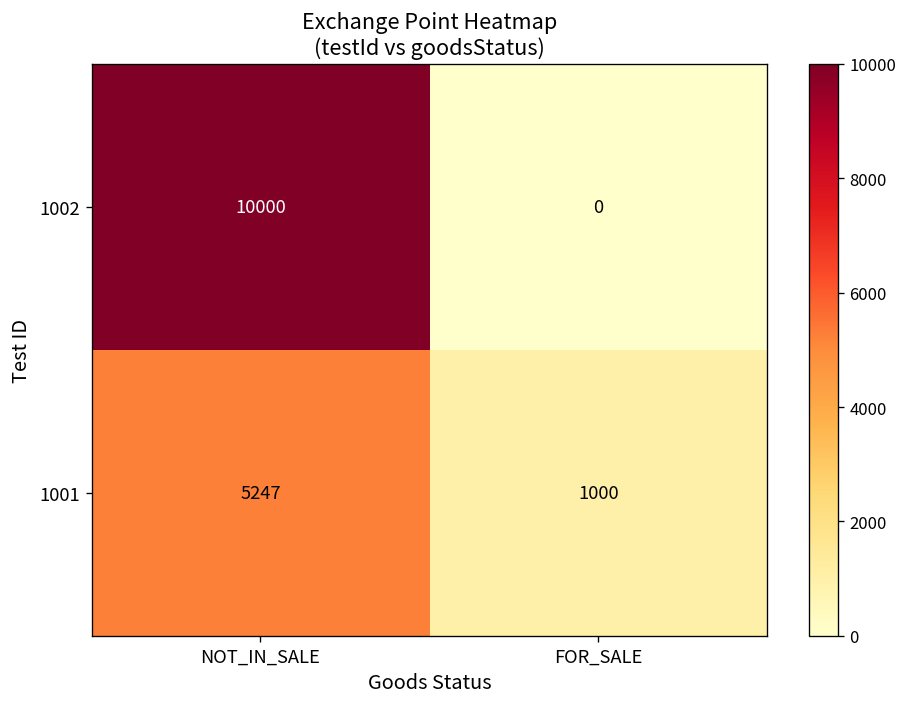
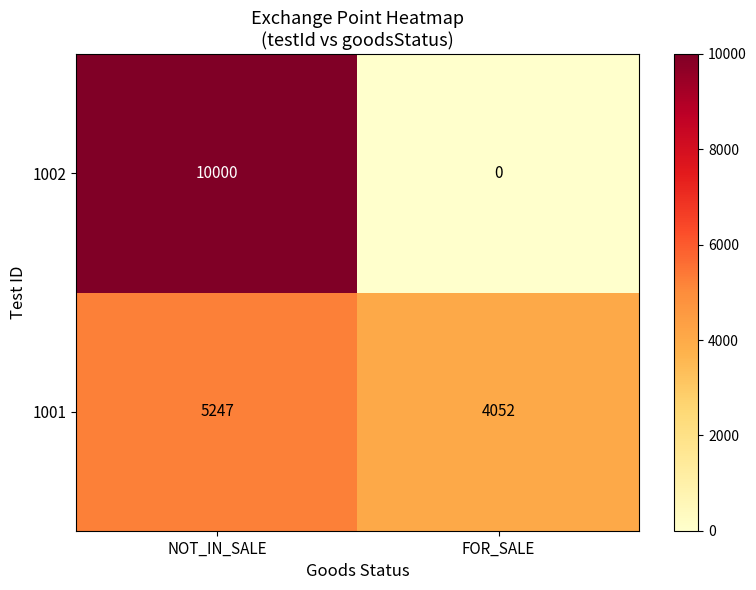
1001, FOR_SALE: 1000 -> 4052
